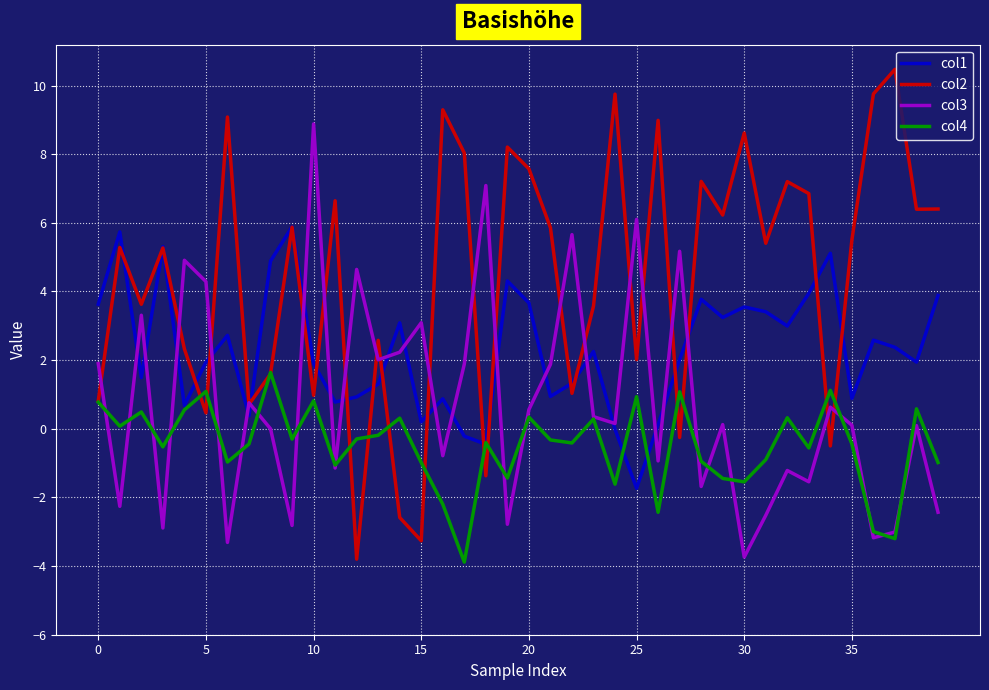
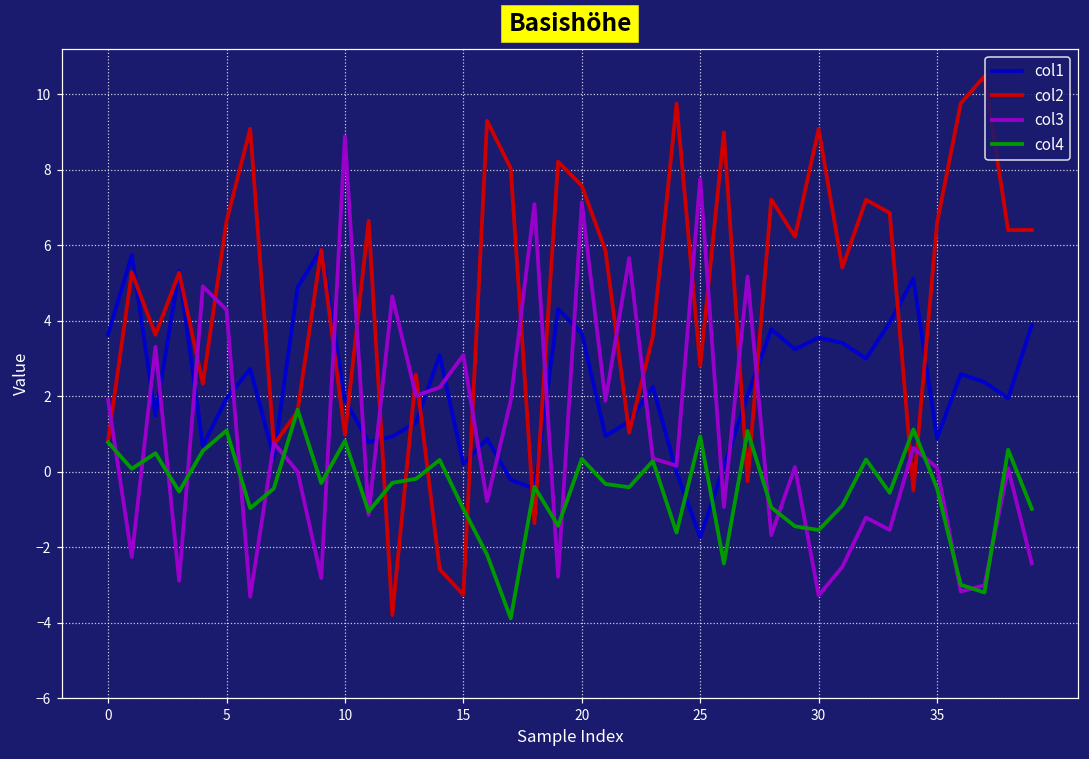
col2, 5: 0.5 -> 6.6
col3, 20: 0.6 -> 7.1
col2, 25: 2.0 -> 2.8
col3, 25: 6.1 -> 7.8
col2, 30: 8.6 -> 9.1
col3, 30: -3.7 -> -3.3
col2, 35: 5.5 -> 6.6
